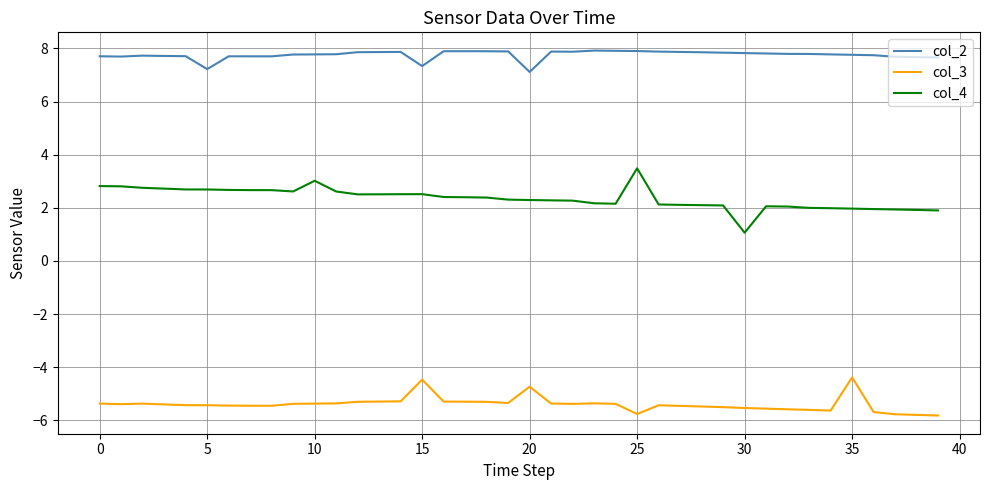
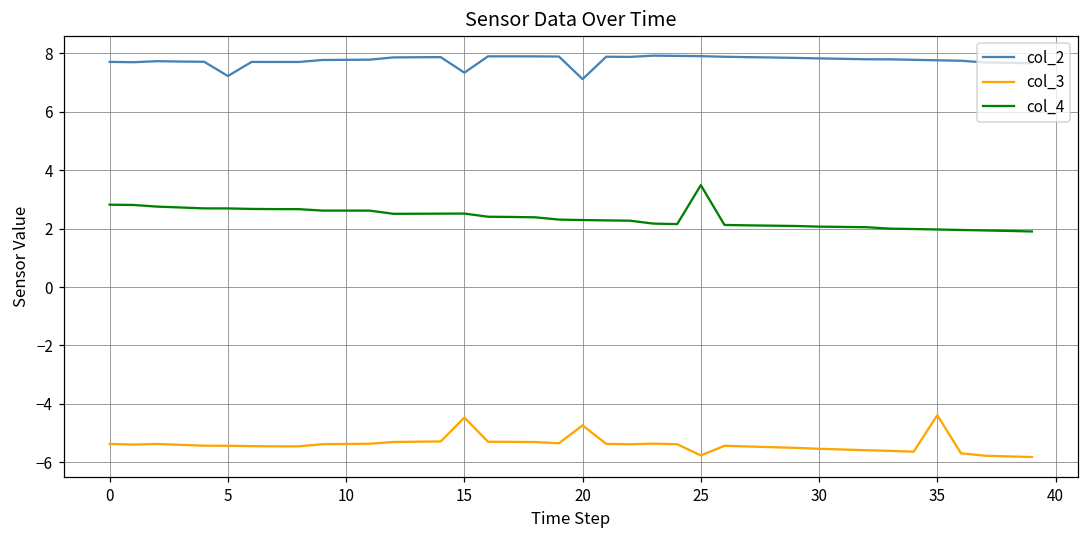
col_4, 10: 3.0 -> 2.6
col_4, 30: 1.1 -> 2.1
